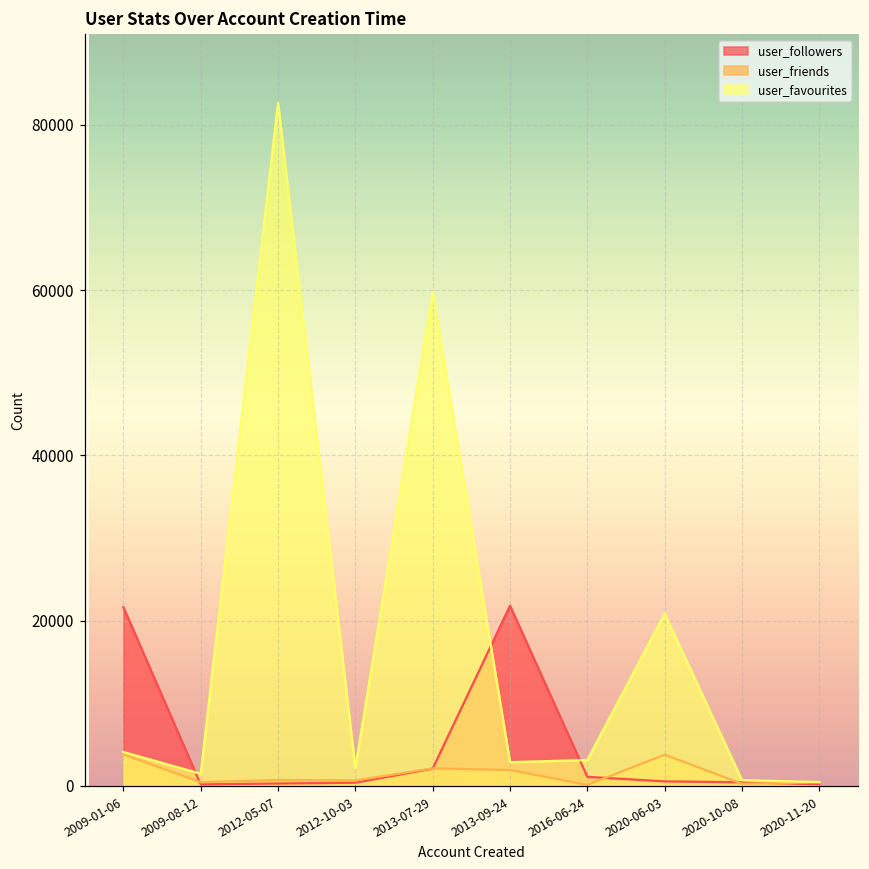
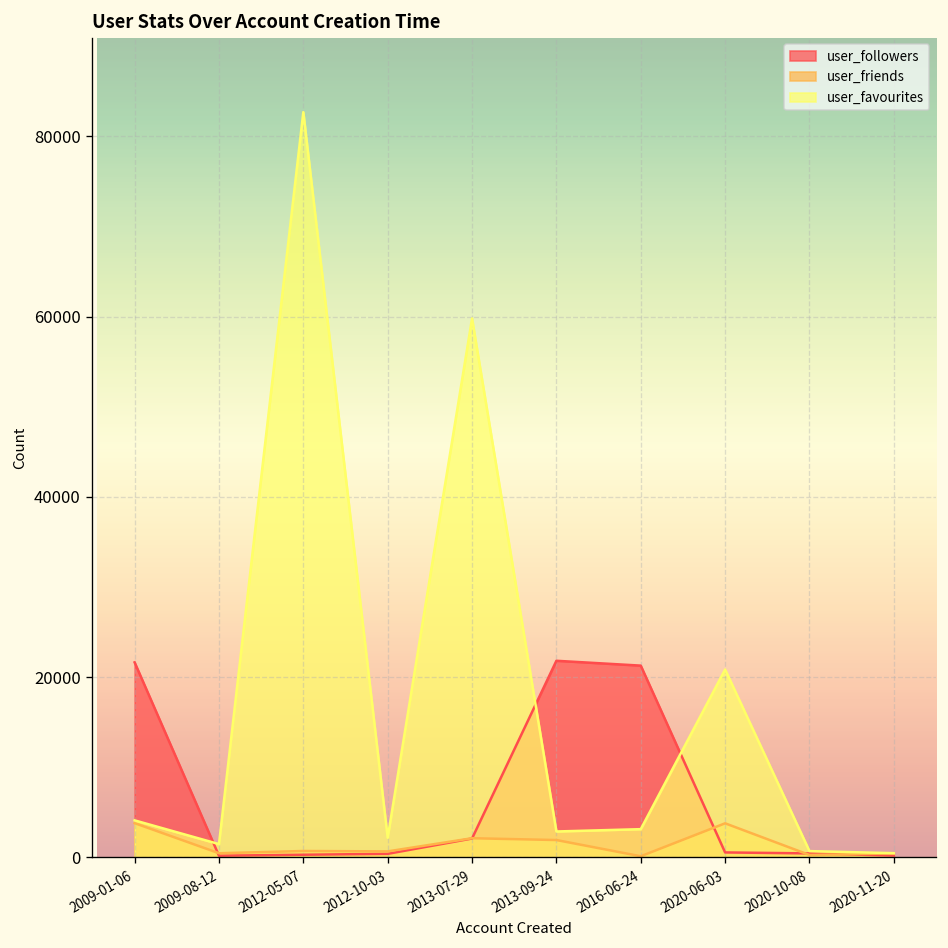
user_followers, 2016-06-24: 1000 -> 21000
